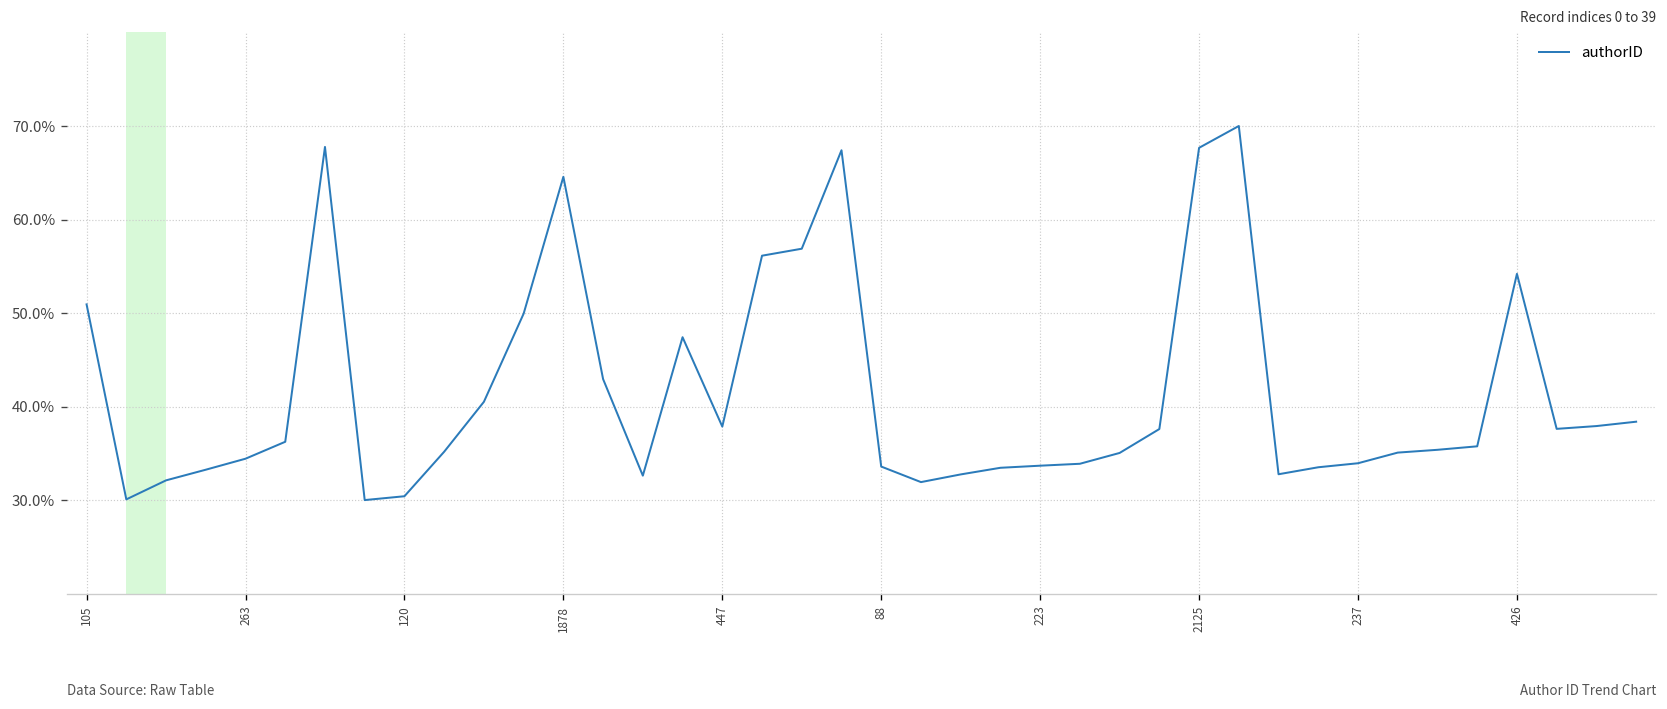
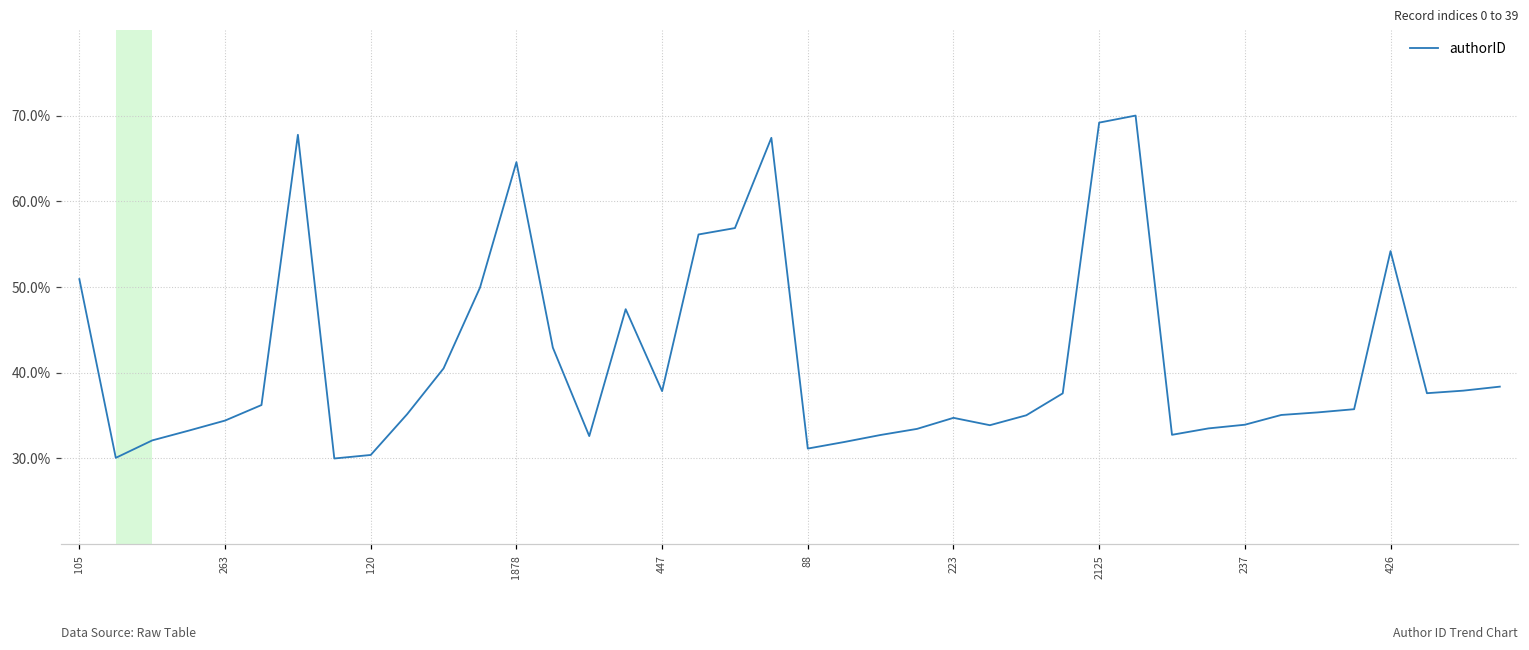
88: 34% -> 31%
223: 34% -> 35%
2125: 68% -> 69%
